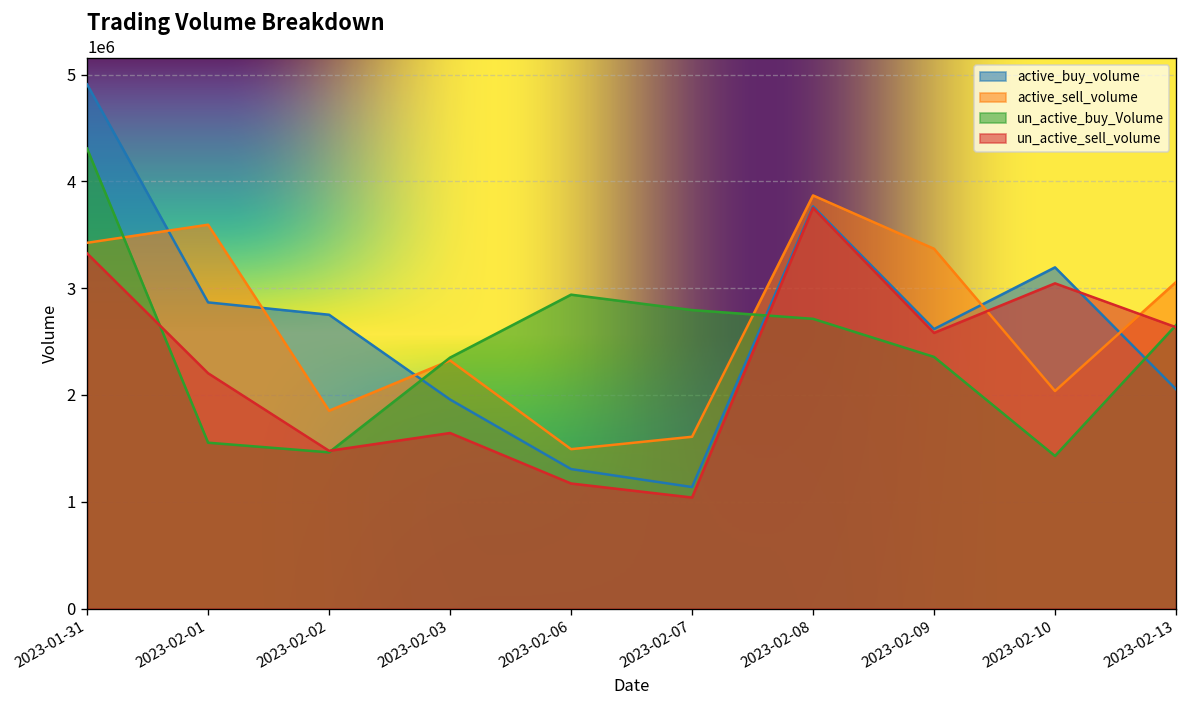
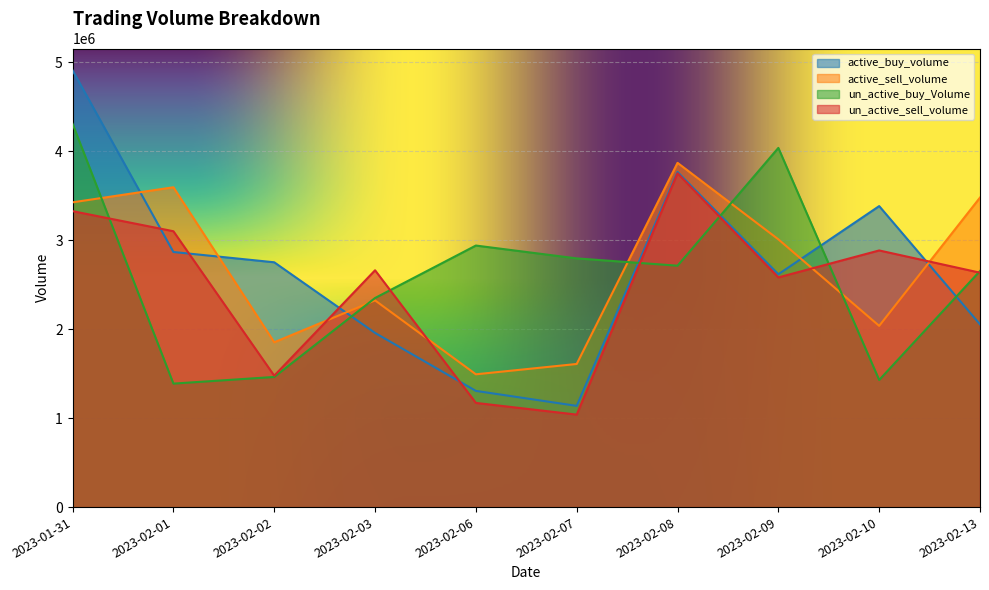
un_active_buy_Volume, 2023-02-01: 1600000 -> 1400000
un_active_sell_volume, 2023-02-01: 2200000 -> 3100000
un_active_sell_volume, 2023-02-03: 1600000 -> 2700000
active_sell_volume, 2023-02-09: 3400000 -> 3000000
un_active_buy_Volume, 2023-02-09: 2400000 -> 4000000
active_buy_volume, 2023-02-10: 3200000 -> 3400000
un_active_sell_volume, 2023-02-10: 3000000 -> 2900000
active_sell_volume, 2023-02-13: 3100000 -> 3500000
